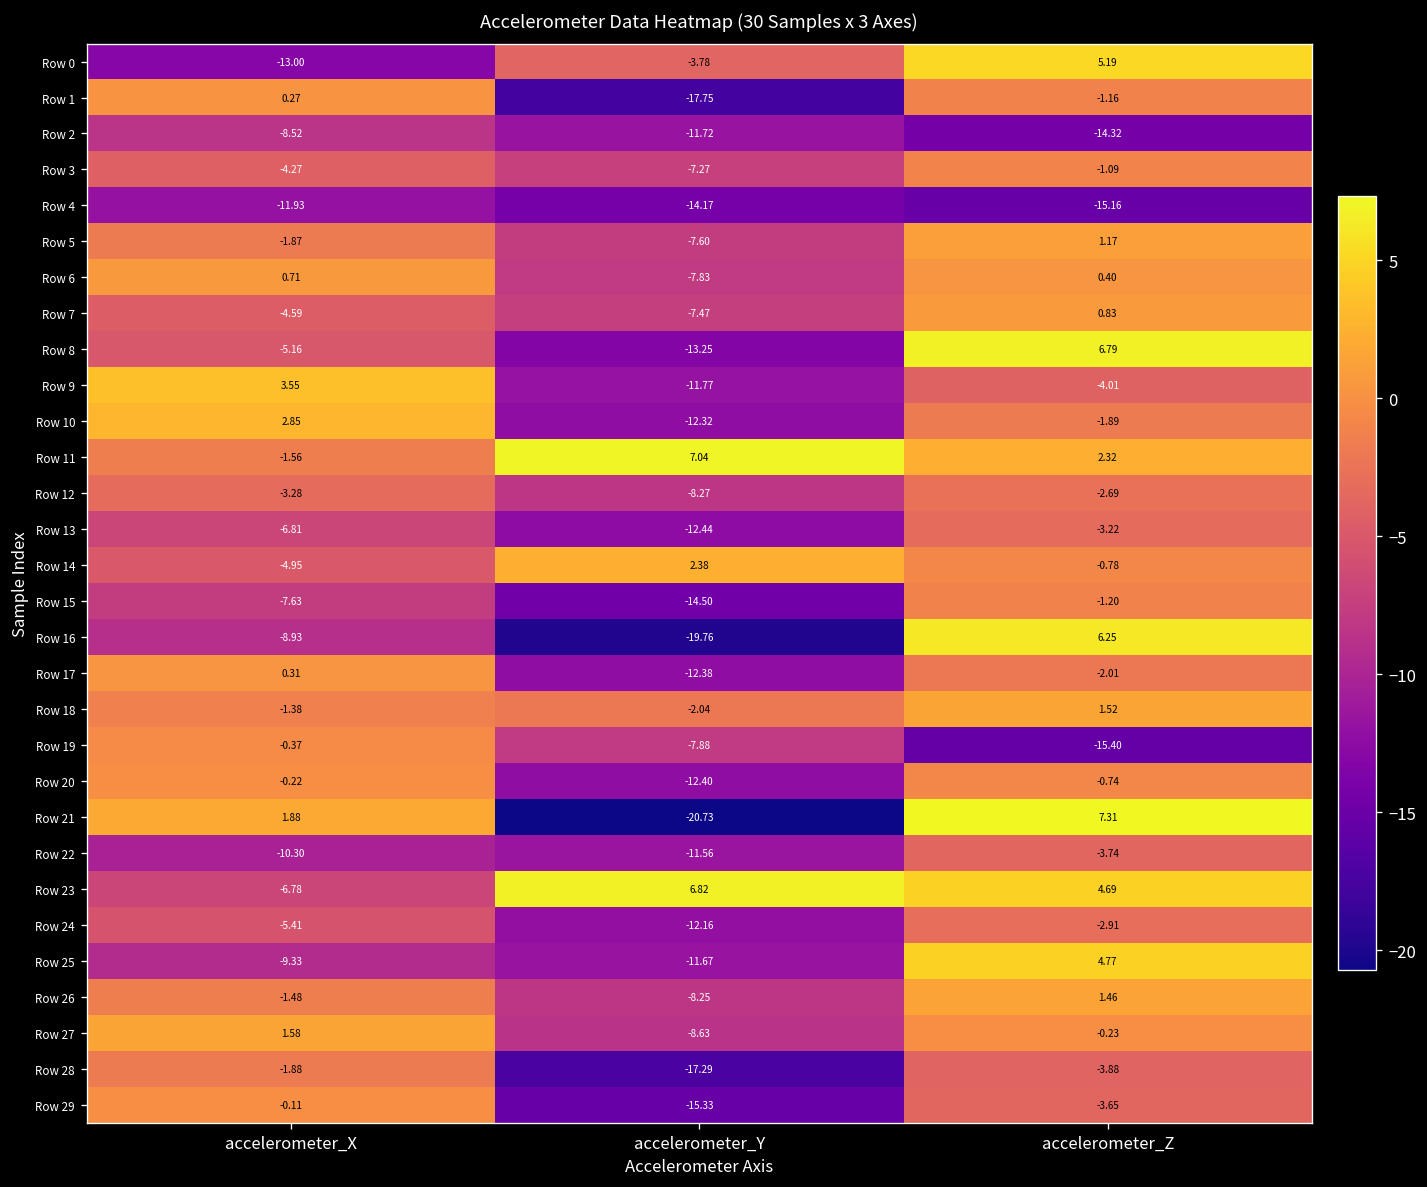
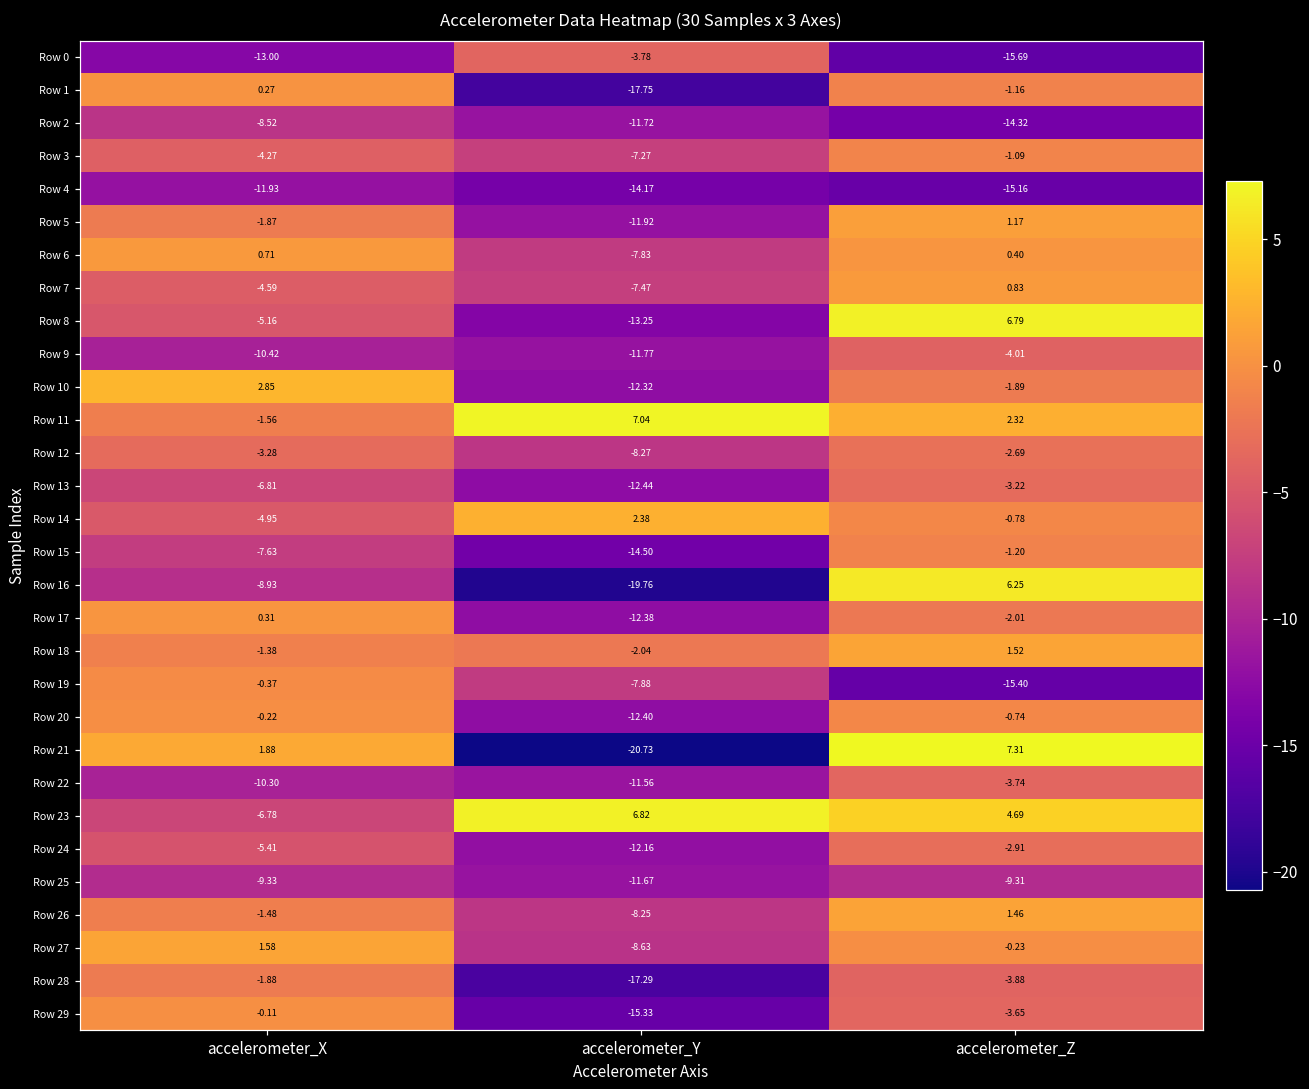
Row 0, accelerometer_Z: 5.19 -> -15.69
Row 5, accelerometer_Y: -7.60 -> -11.92
Row 9, accelerometer_X: 3.55 -> -10.42
Row 25, accelerometer_Z: 4.77 -> -9.31
